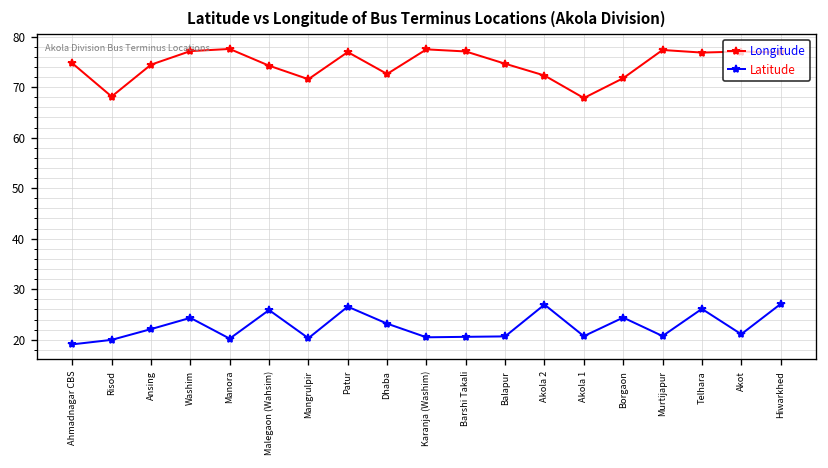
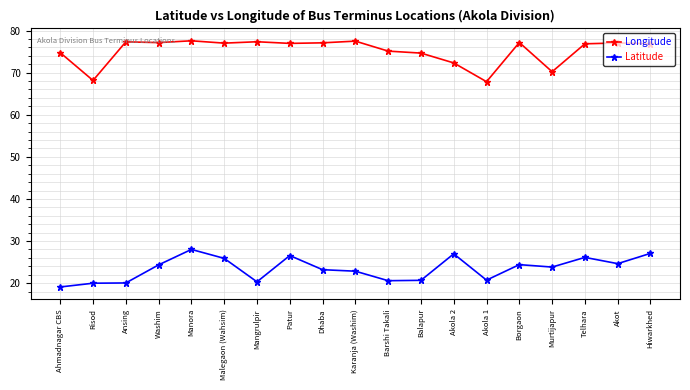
Longitude, Ansing: 74 -> 77
Latitude, Ansing: 22 -> 20
Latitude, Manora: 20 -> 28
Longitude, Malegaon (Wahsim): 74 -> 77
Longitude, Mangrulpir: 72 -> 77
Longitude, Dhaba: 73 -> 77
Latitude, Karanja (Washim): 20 -> 23
Longitude, Barshi Takali: 77 -> 75
Longitude, Borgaon: 72 -> 77
Longitude, Murtijapur: 77 -> 70
Latitude, Murtijapur: 21 -> 24
Latitude, Akot: 21 -> 25
